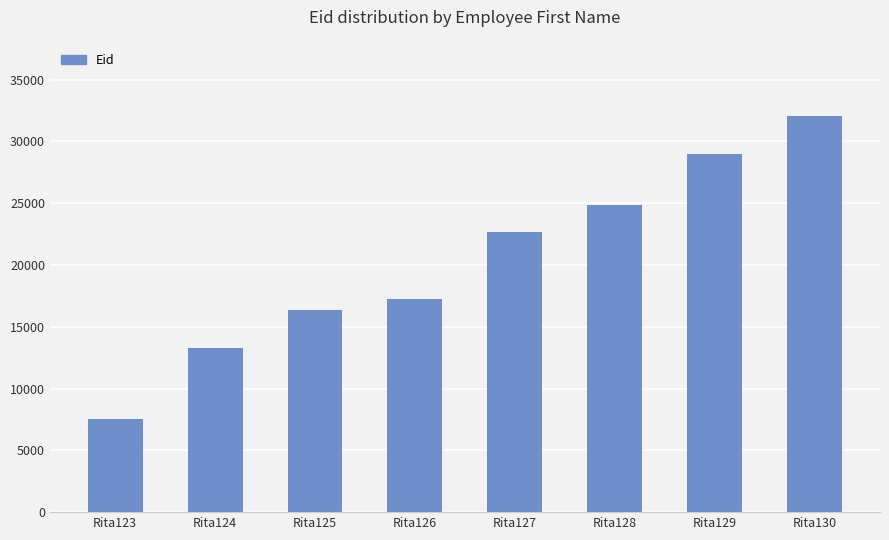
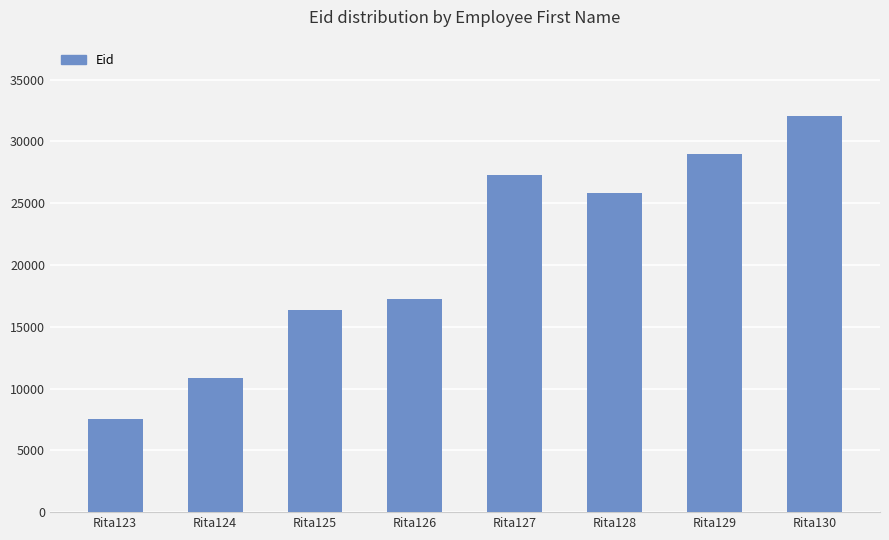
Rita124: 13200 -> 10800
Rita127: 22700 -> 27300
Rita128: 24800 -> 25800
